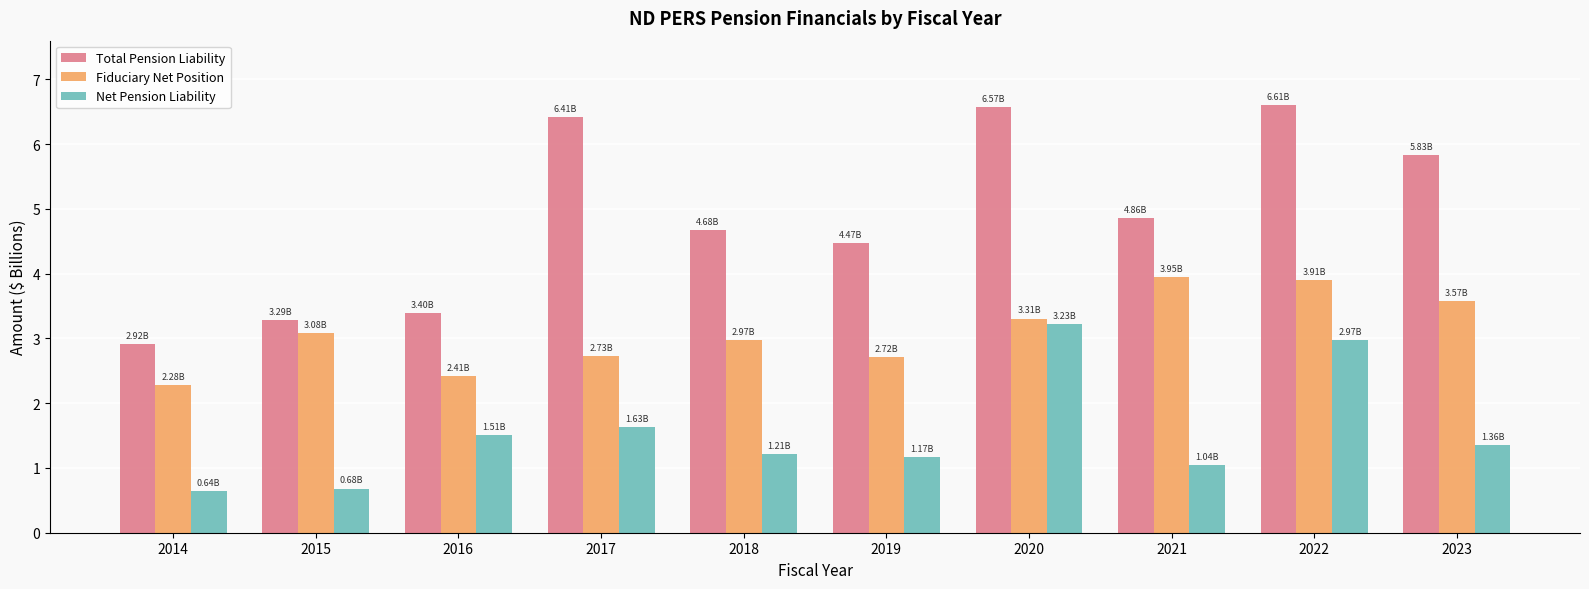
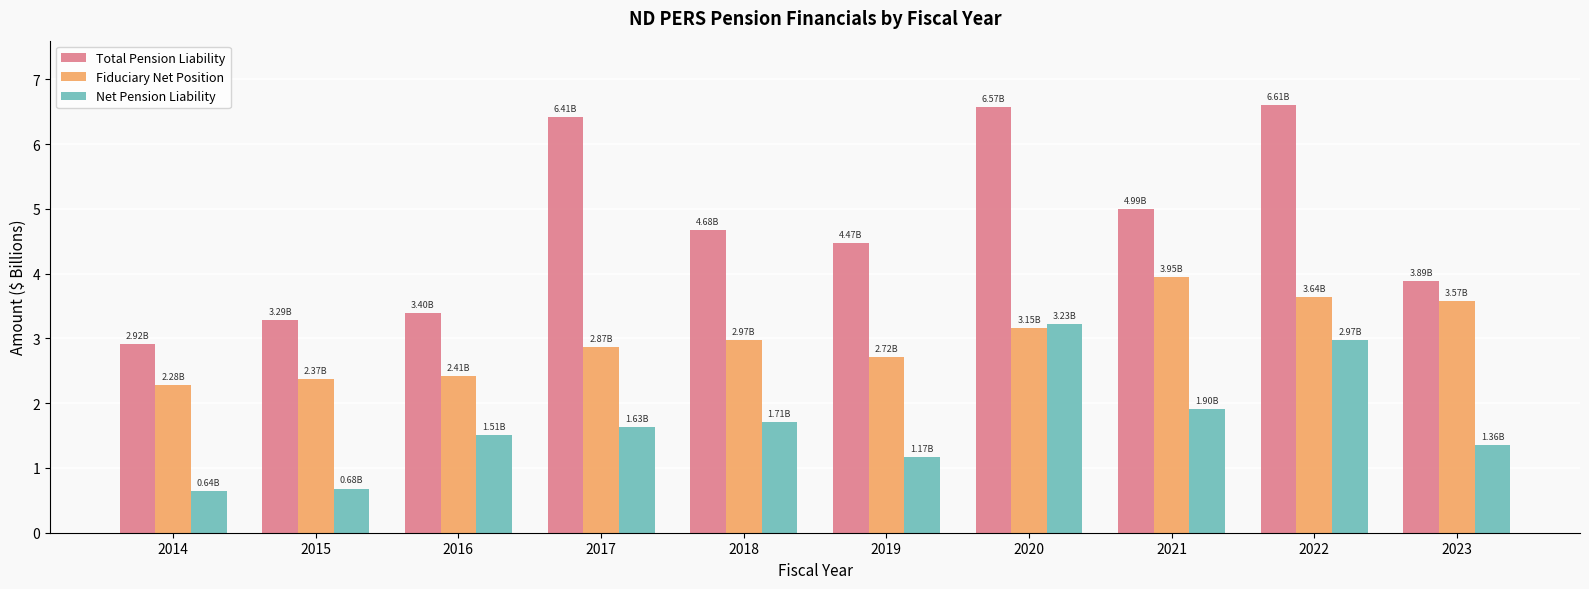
Fiduciary Net Position, 2015: 3.08B -> 2.37B
Fiduciary Net Position, 2017: 2.73B -> 2.87B
Net Pension Liability, 2018: 1.21B -> 1.71B
Fiduciary Net Position, 2020: 3.31B -> 3.15B
Total Pension Liability, 2021: 4.86B -> 4.99B
Net Pension Liability, 2021: 1.04B -> 1.90B
Fiduciary Net Position, 2022: 3.91B -> 3.64B
Total Pension Liability, 2023: 5.83B -> 3.89B
